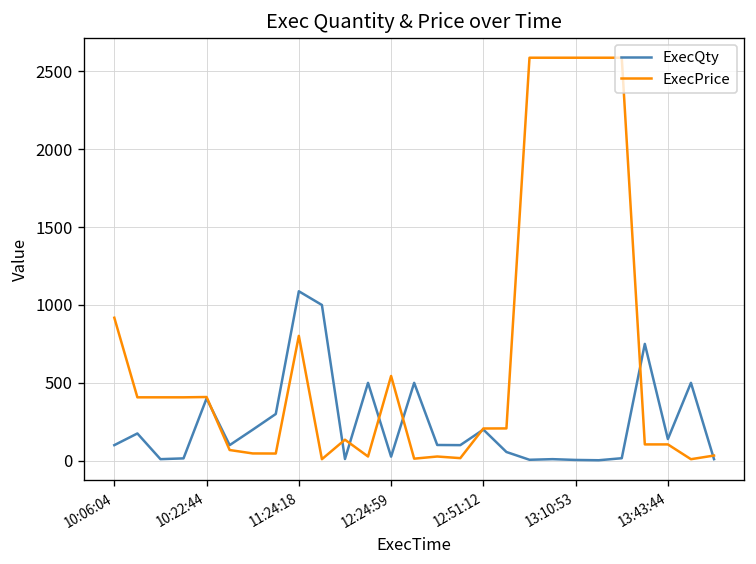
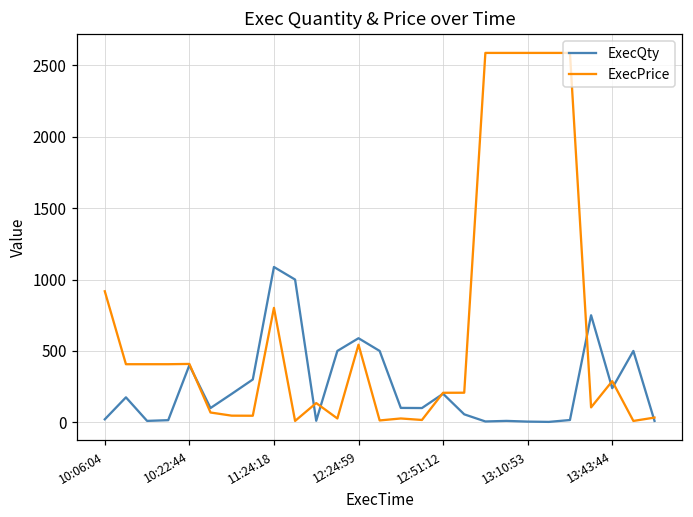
ExecQty, 10:06:04: 100 -> 20
ExecQty, 12:24:59: 30 -> 590
ExecQty, 13:43:44: 140 -> 240
ExecPrice, 13:43:44: 100 -> 290
